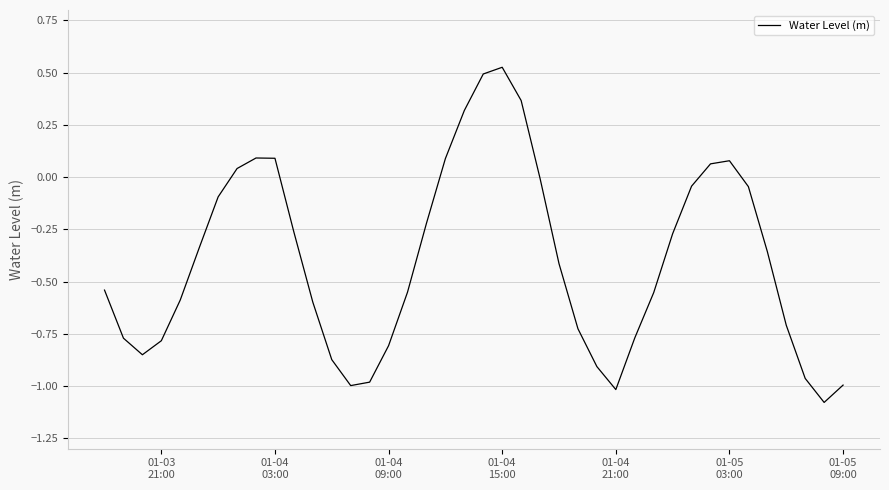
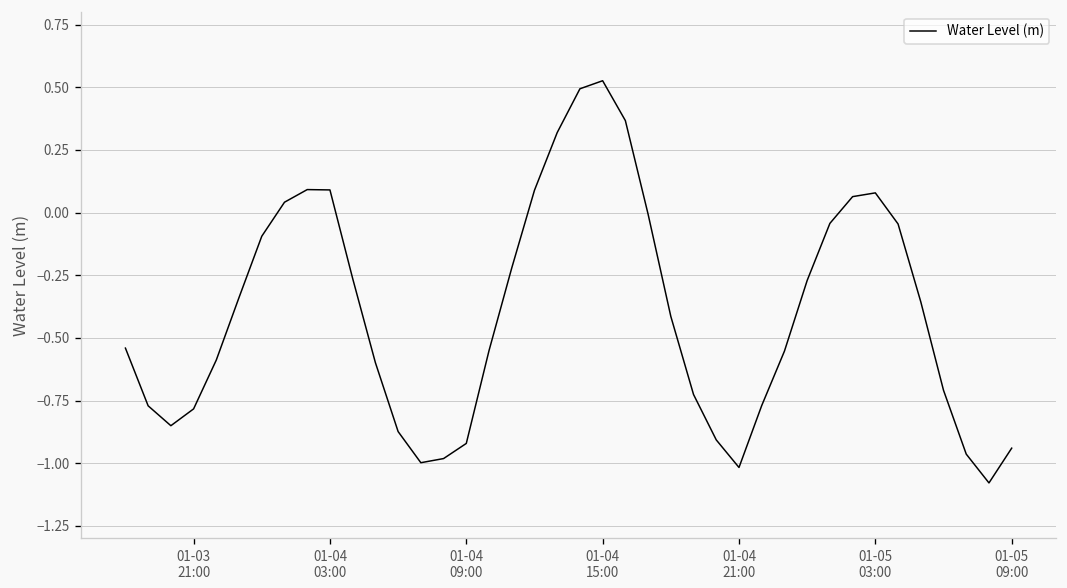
01-04 09:00: -0.81 -> -0.92
01-05 09:00: -1.00 -> -0.94
